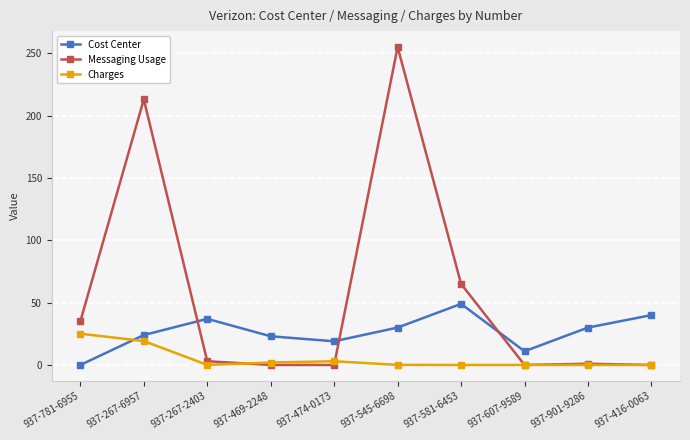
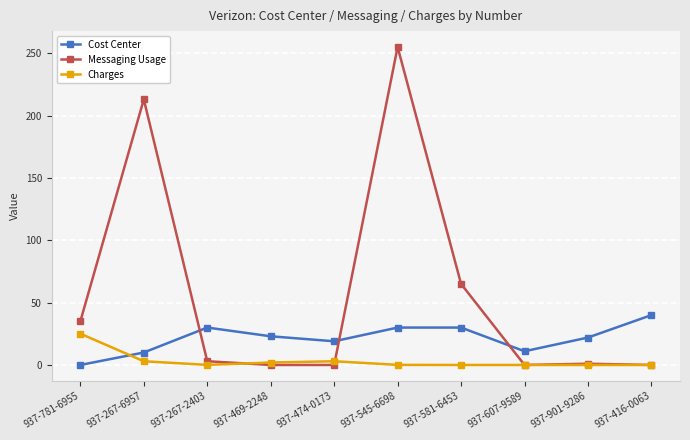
Cost Center, 937-267-6957: 24 -> 10
Charges, 937-267-6957: 19 -> 3
Cost Center, 937-267-2403: 37 -> 30
Cost Center, 937-581-6453: 49 -> 30
Cost Center, 937-901-9286: 30 -> 22
